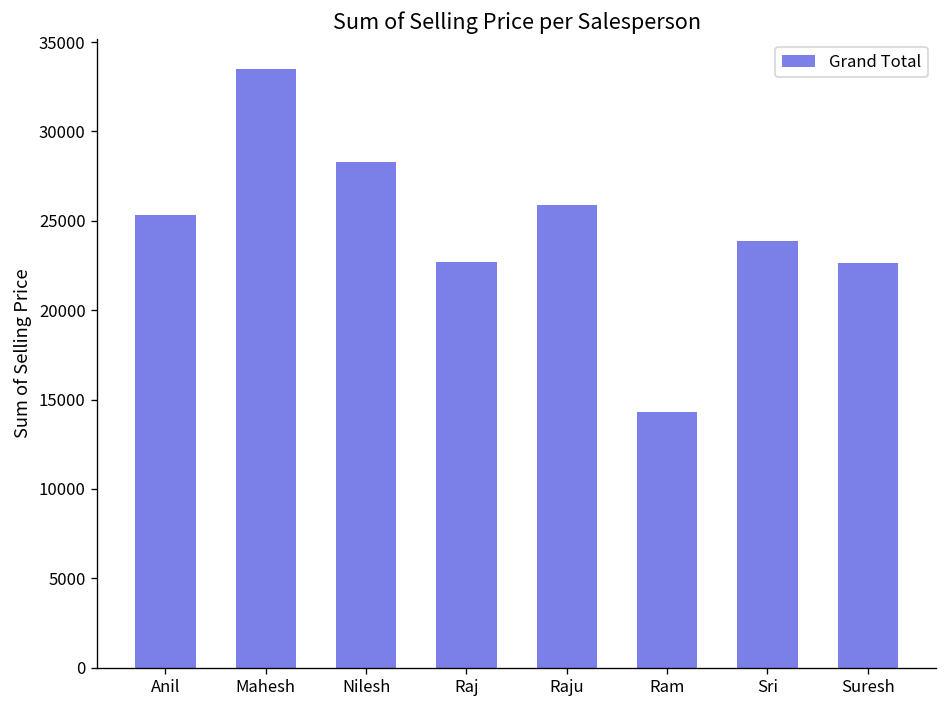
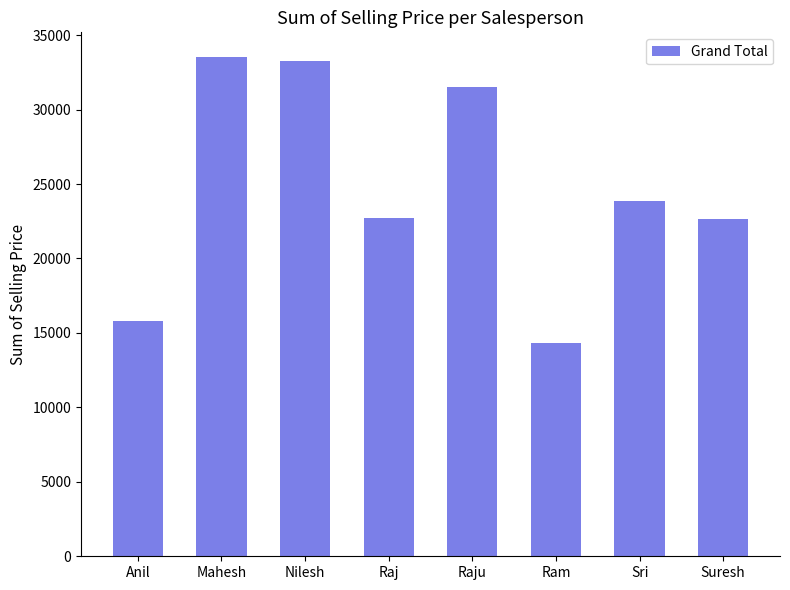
Anil: 25300 -> 15800
Nilesh: 28300 -> 33200
Raju: 25900 -> 31500
